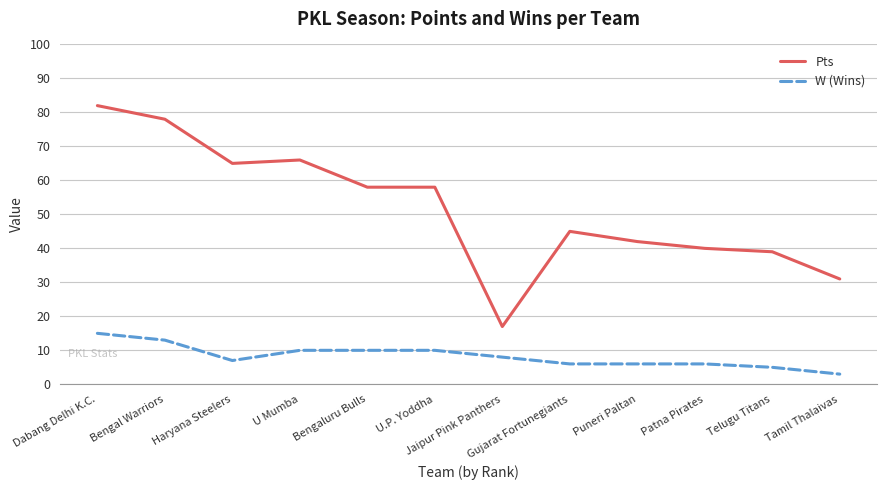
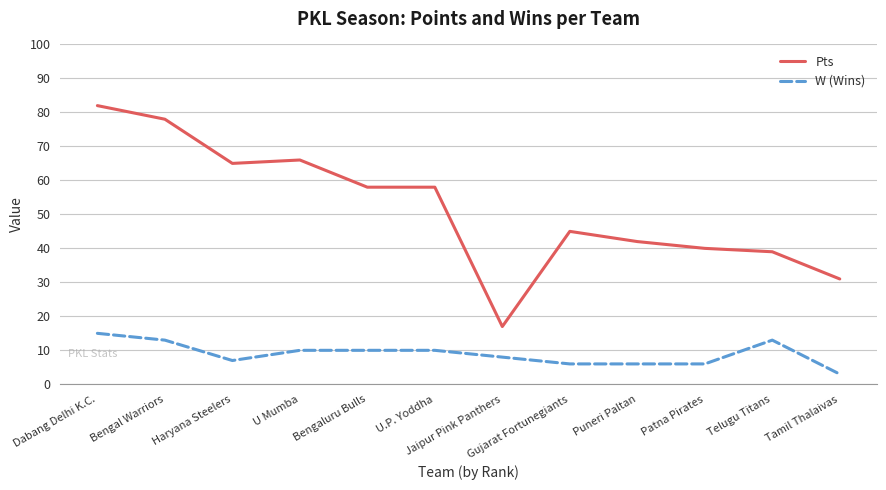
W (Wins), Telugu Titans: 5 -> 13
